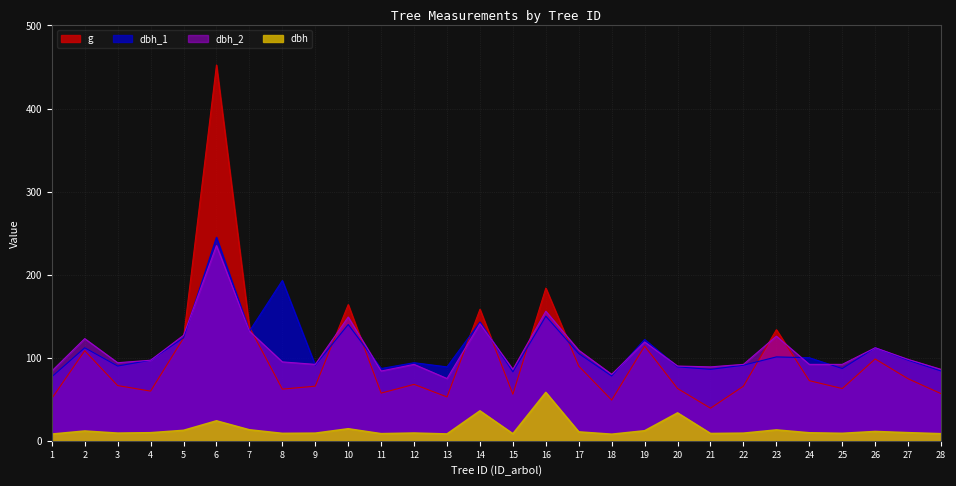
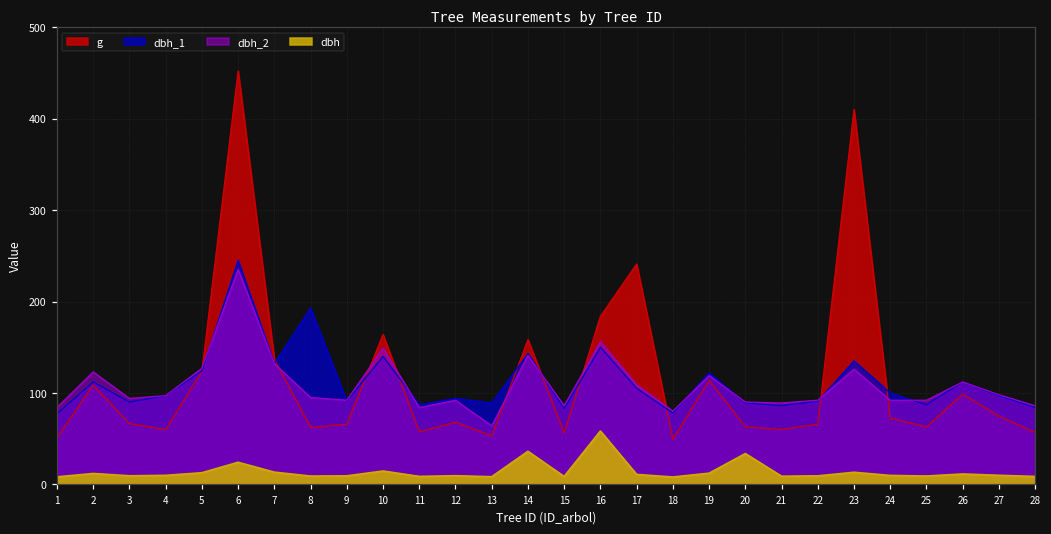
dbh_2, 13: 80 -> 60
g, 17: 90 -> 240
g, 21: 40 -> 60
g, 23: 130 -> 410
dbh_1, 23: 100 -> 140
